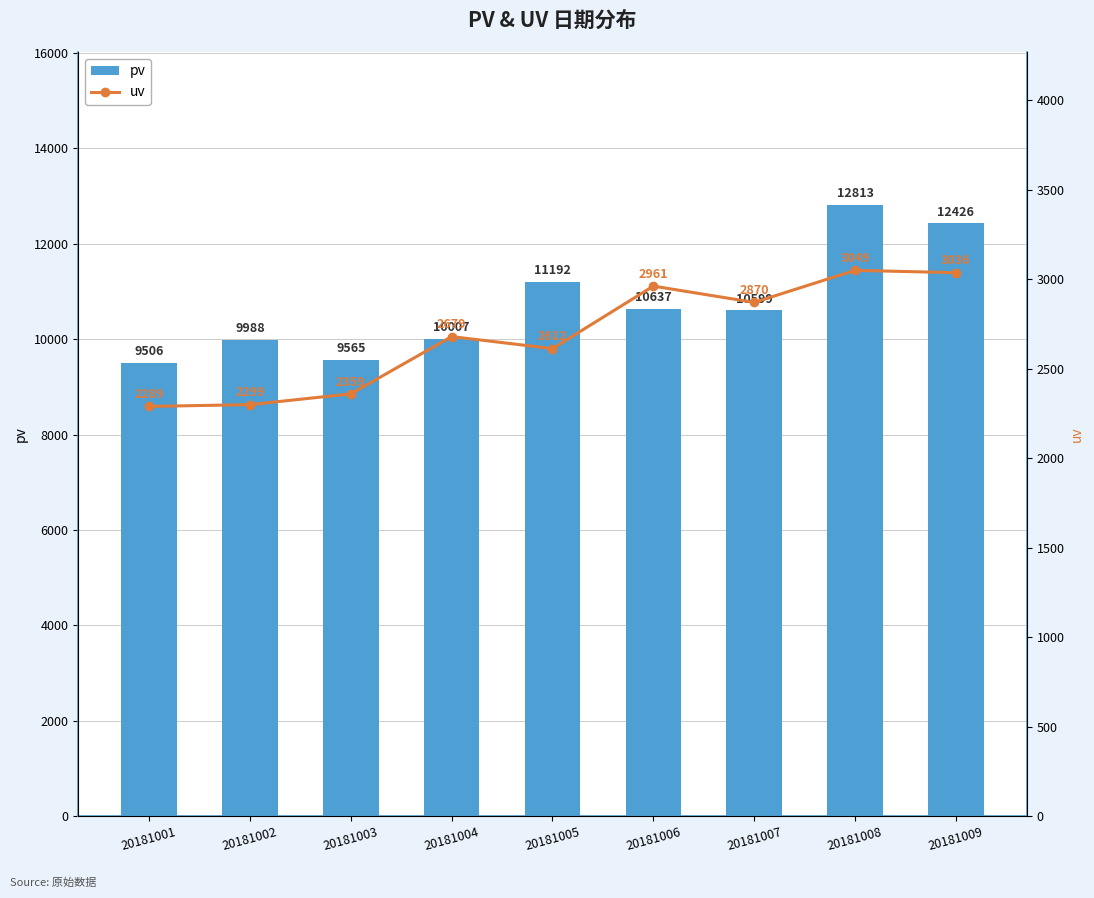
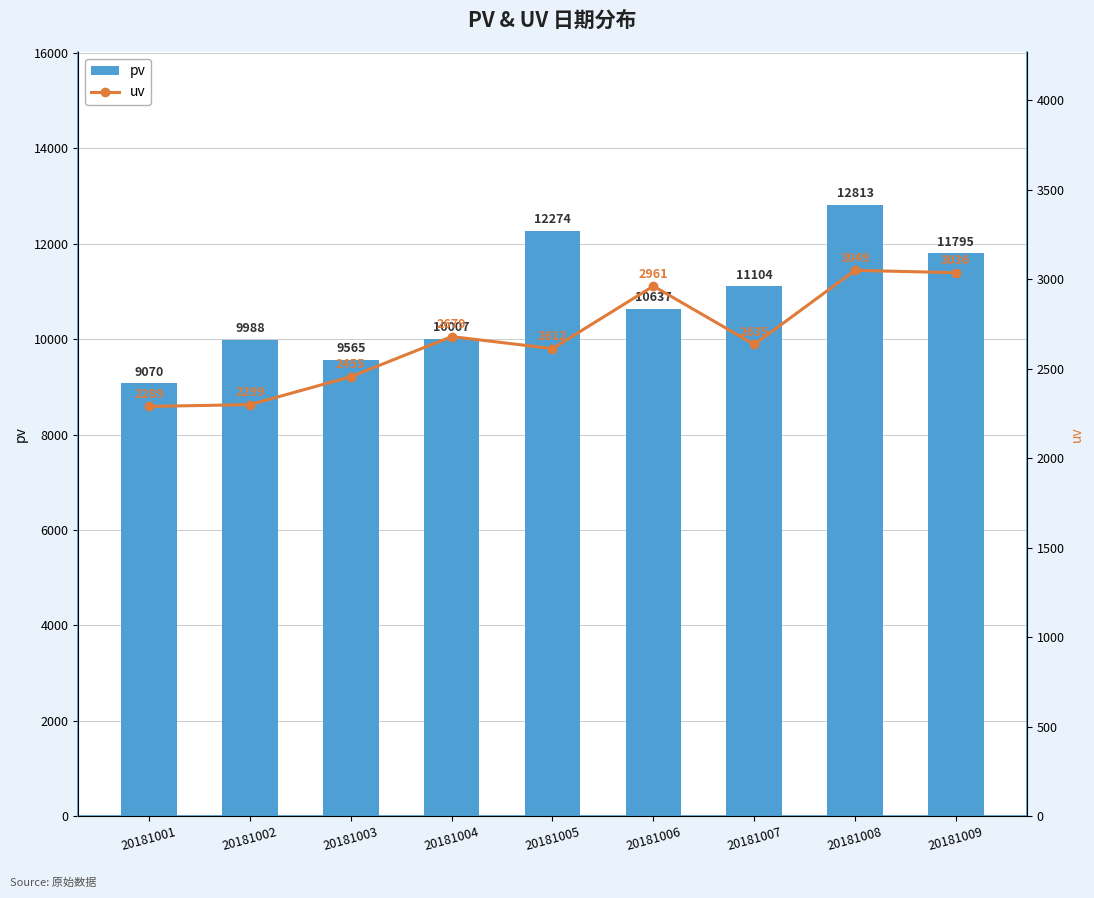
pv, 20181001: 9506 -> 9070
pv, 20181005: 11192 -> 12274
pv, 20181007: 10599 -> 11104
pv, 20181009: 12426 -> 11795
uv, 20181003: 2359 -> 2455
uv, 20181007: 2870 -> 2635
